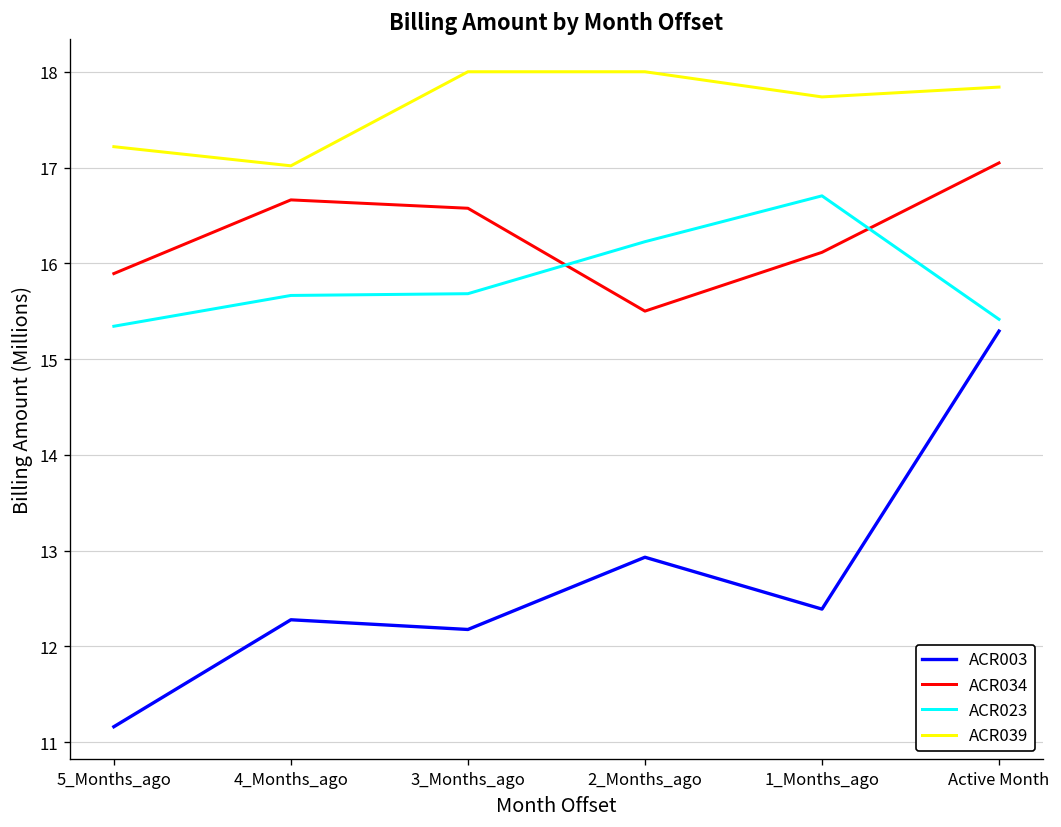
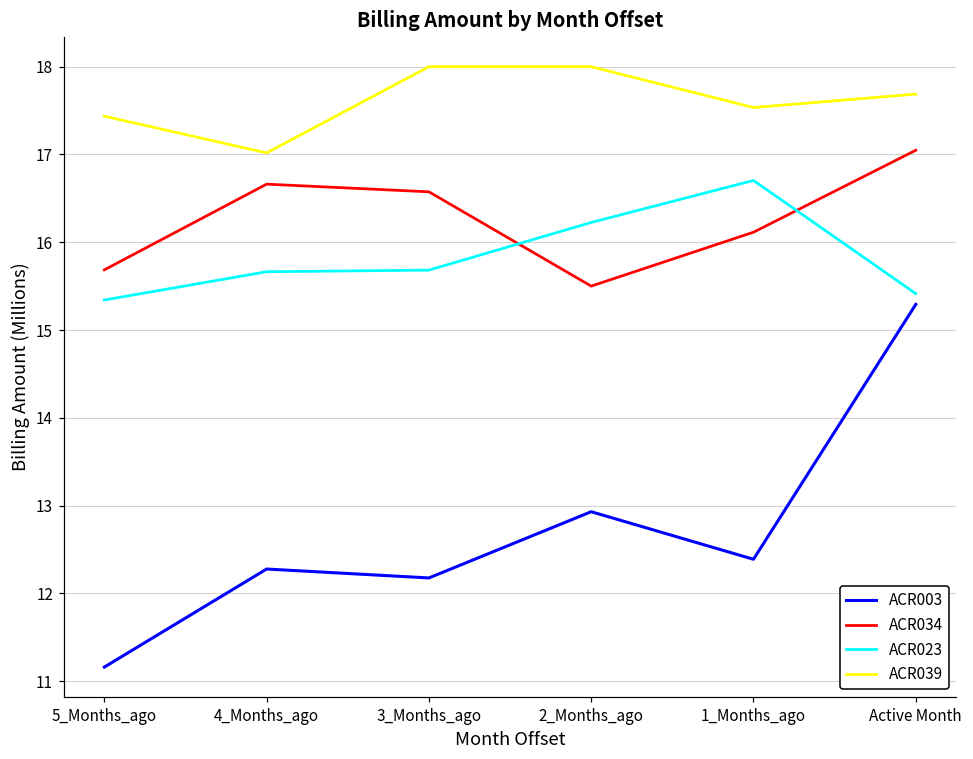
ACR034, 5_Months_ago: 15.9 -> 15.7
ACR039, 5_Months_ago: 17.2 -> 17.4
ACR039, 1_Months_ago: 17.7 -> 17.5
ACR039, Active Month: 17.8 -> 17.7
